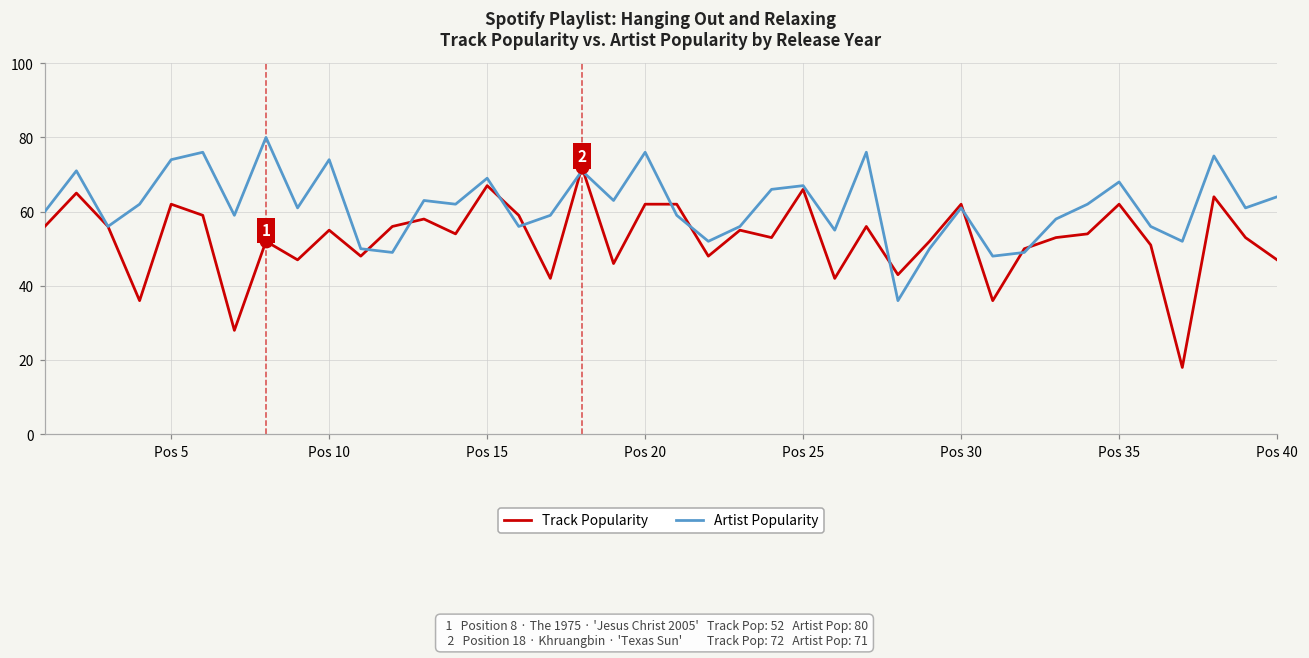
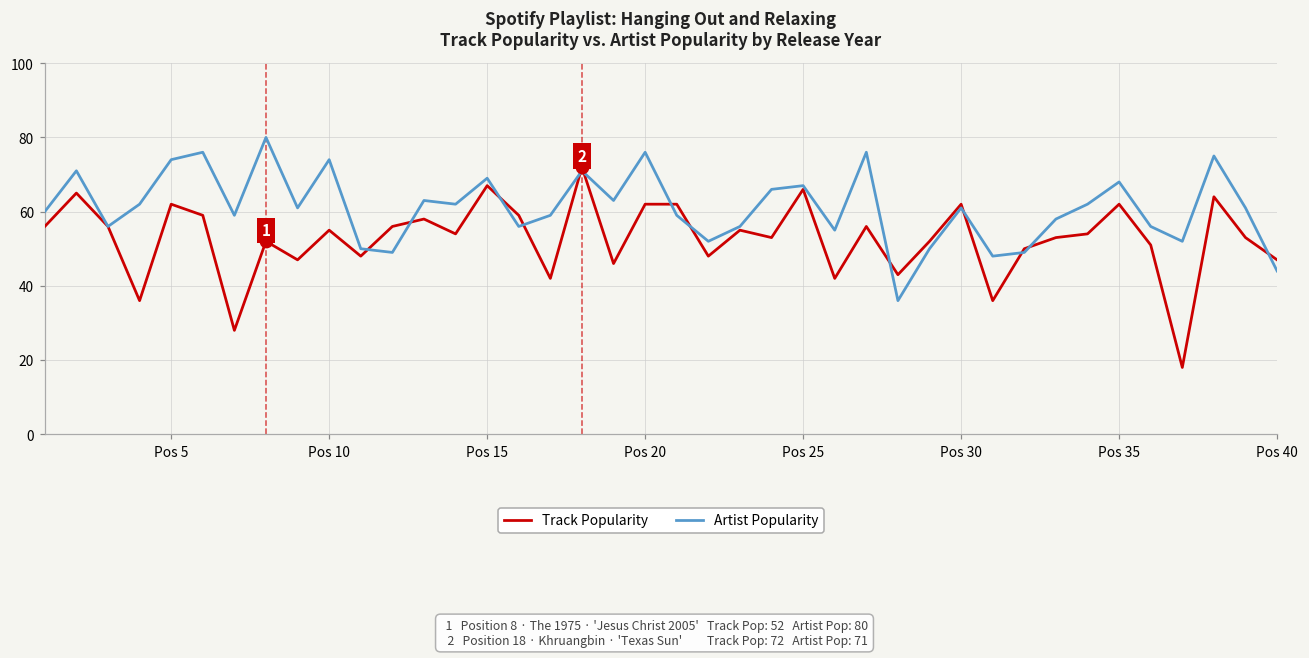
Artist Popularity, Pos 40: 64 -> 44
